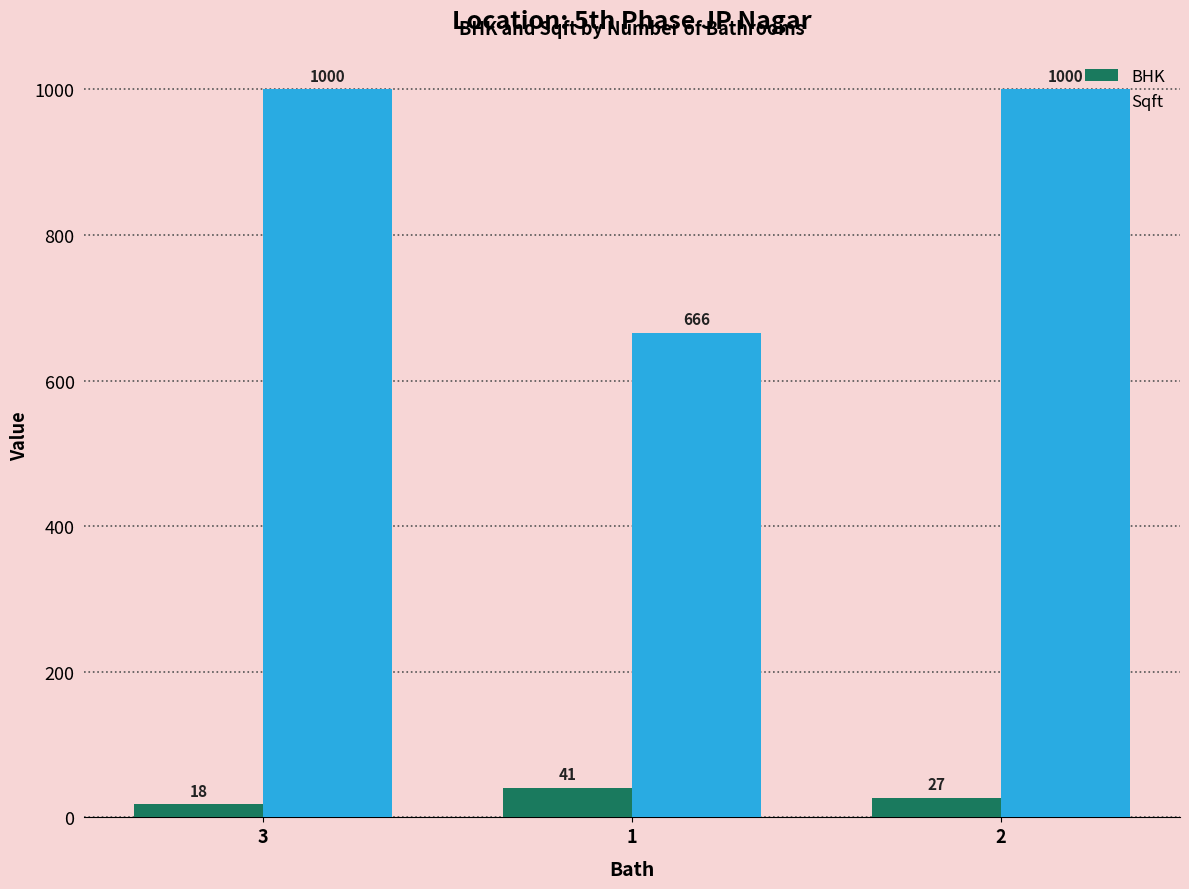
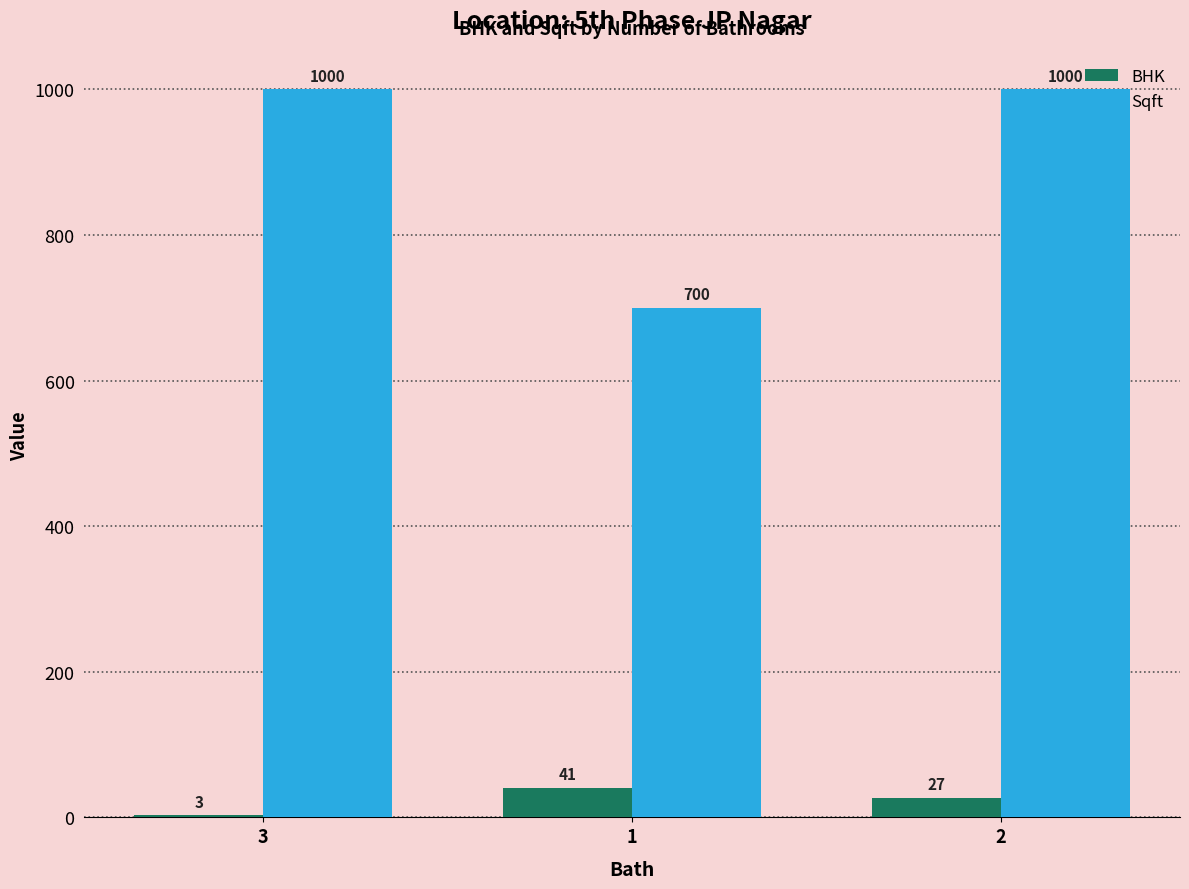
BHK, 3: 18 -> 3
Sqft, 1: 666 -> 700
